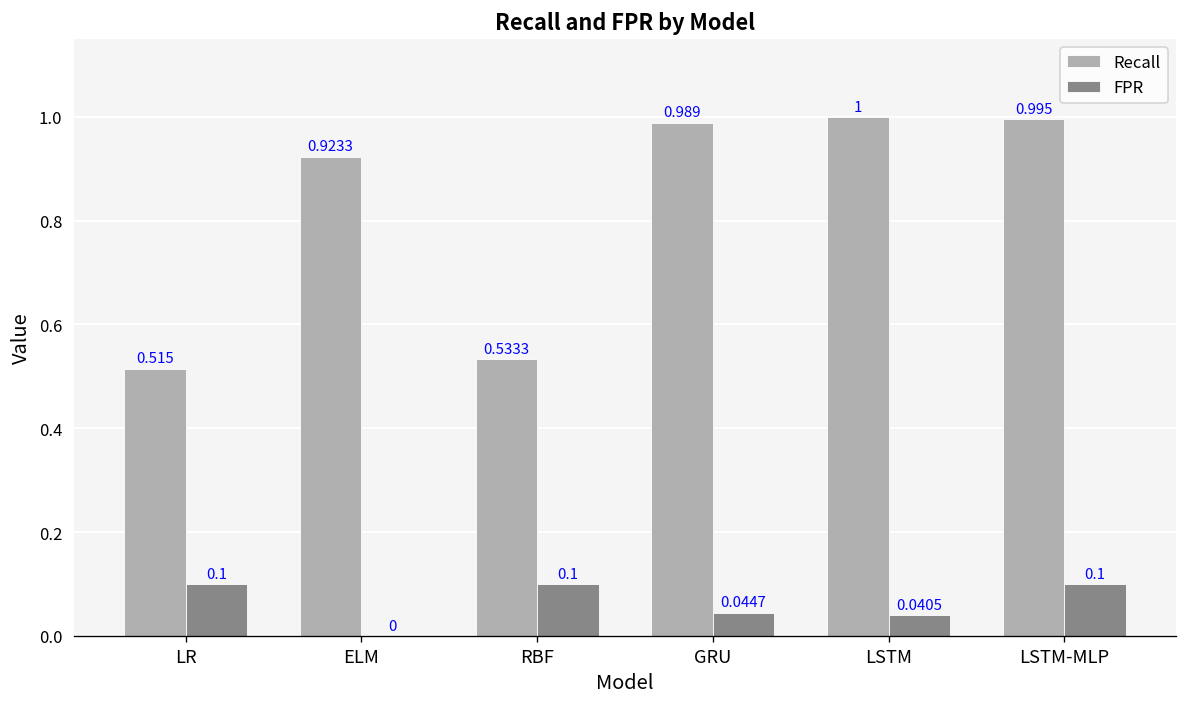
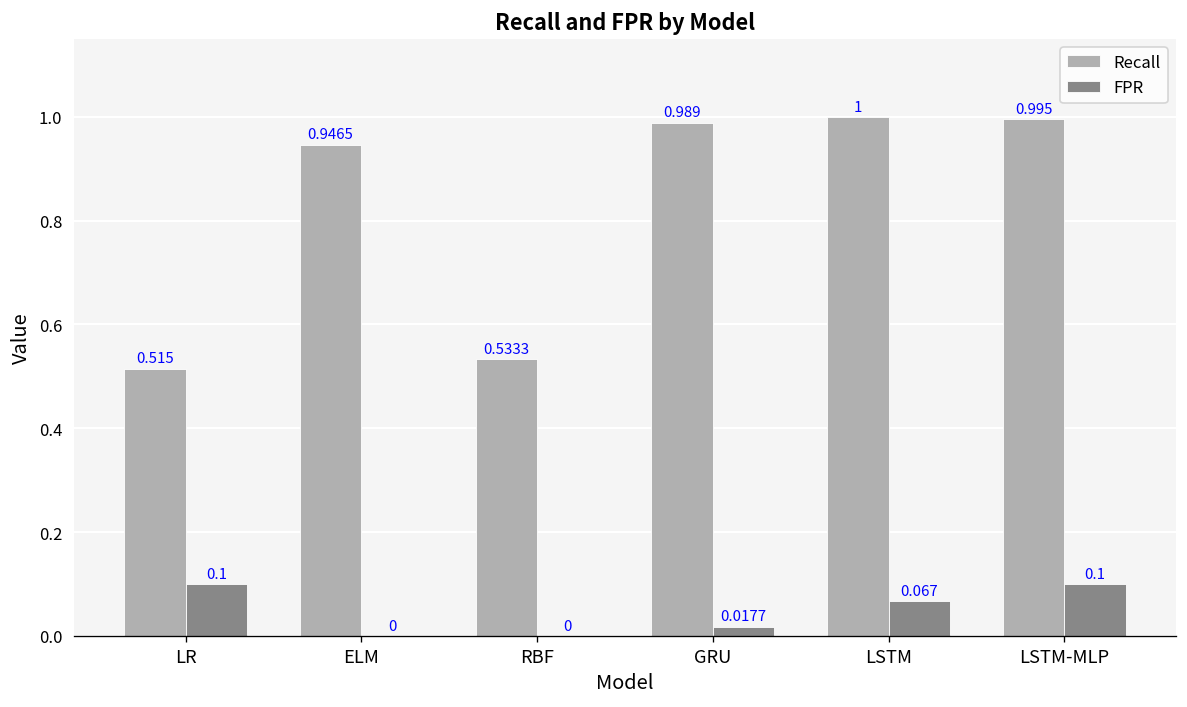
Recall, ELM: 0.9233 -> 0.9465
FPR, RBF: 0.1 -> 0
FPR, GRU: 0.0447 -> 0.0177
FPR, LSTM: 0.0405 -> 0.067
